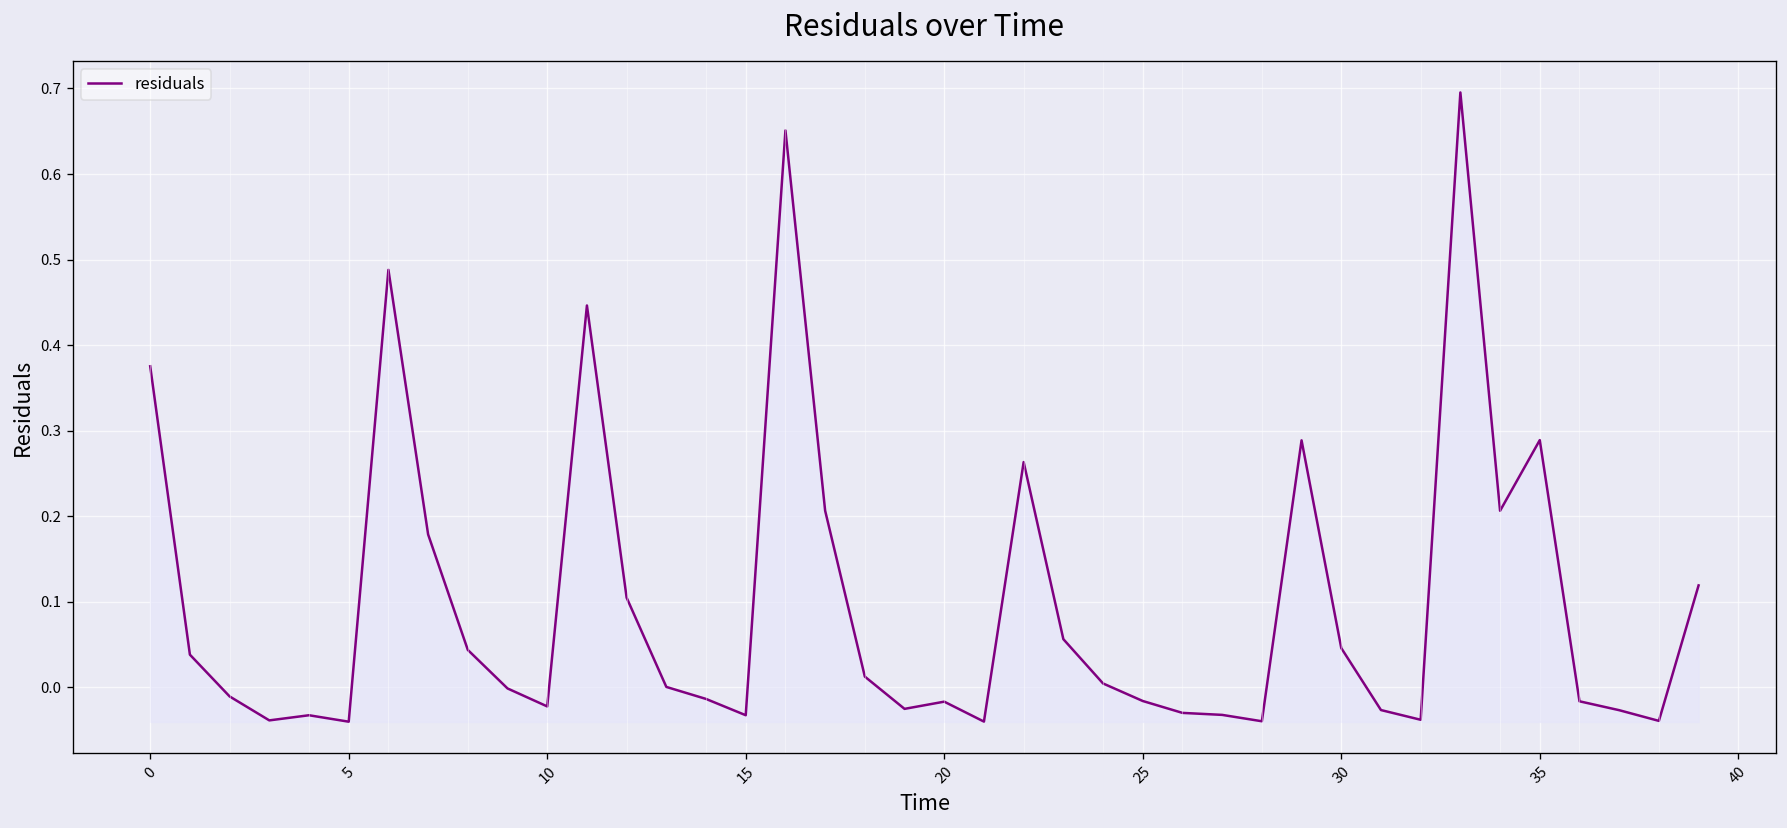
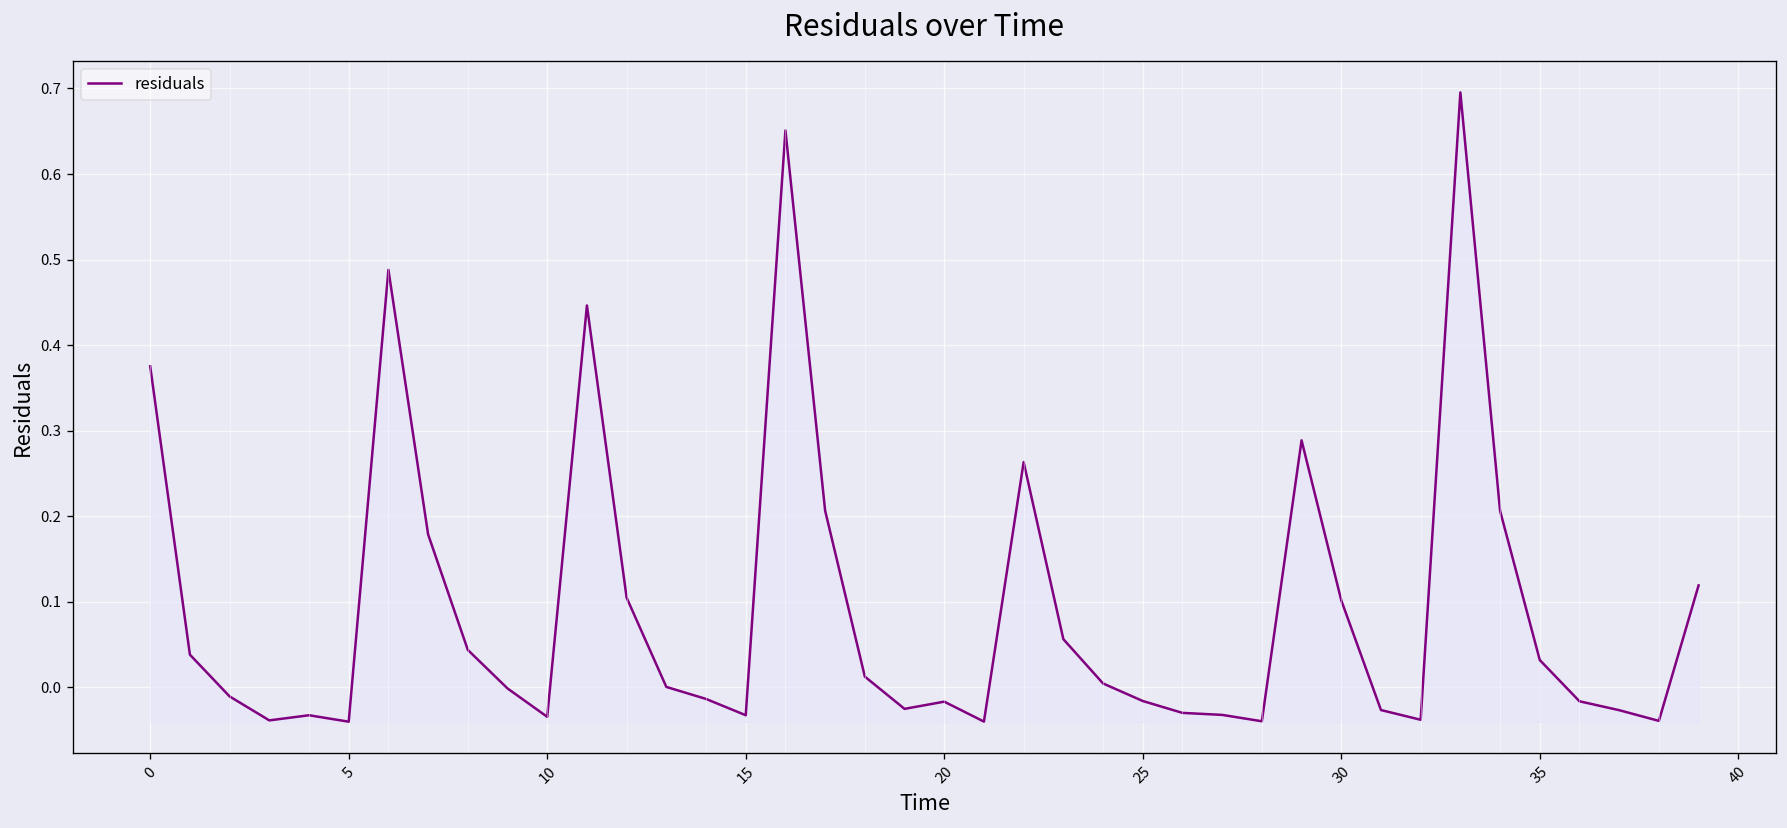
10: -0.02 -> -0.03
30: 0.05 -> 0.10
35: 0.29 -> 0.03
